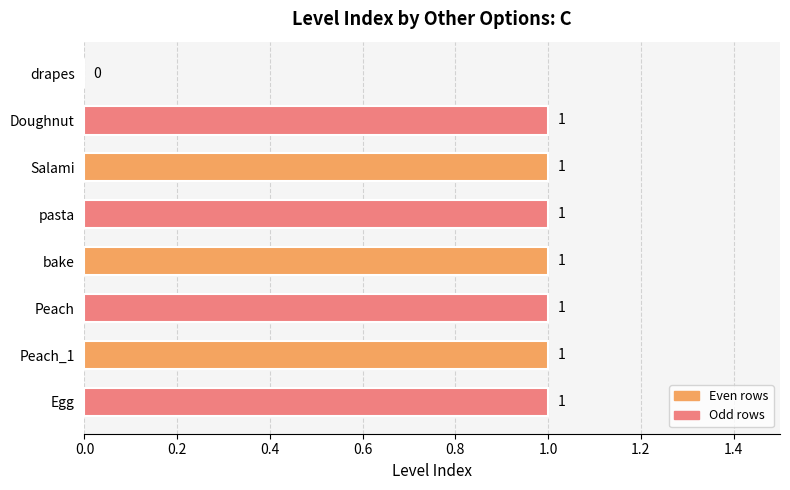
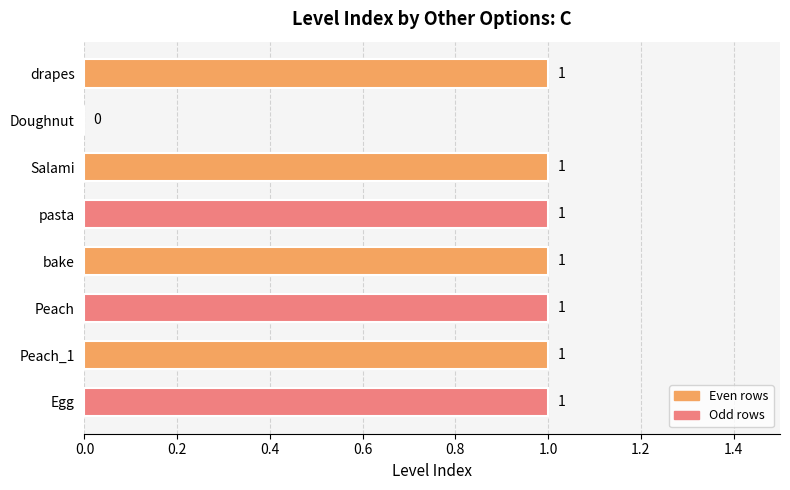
drapes: 0 -> 1
Doughnut: 1 -> 0
